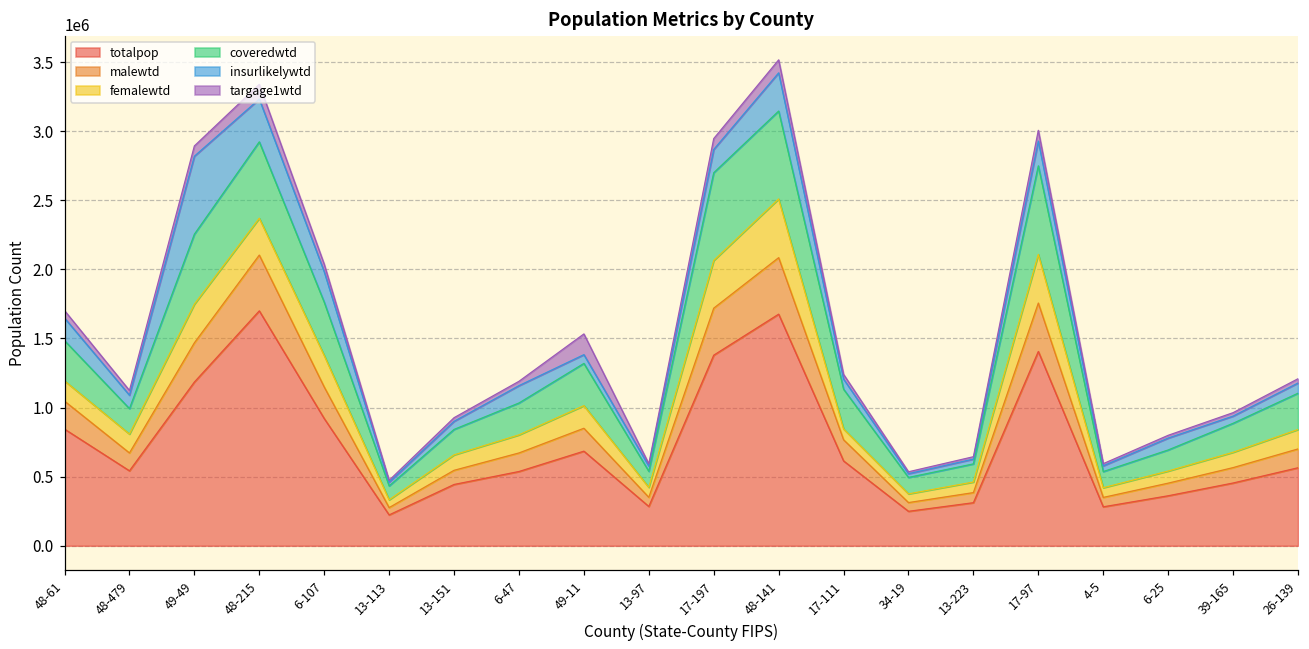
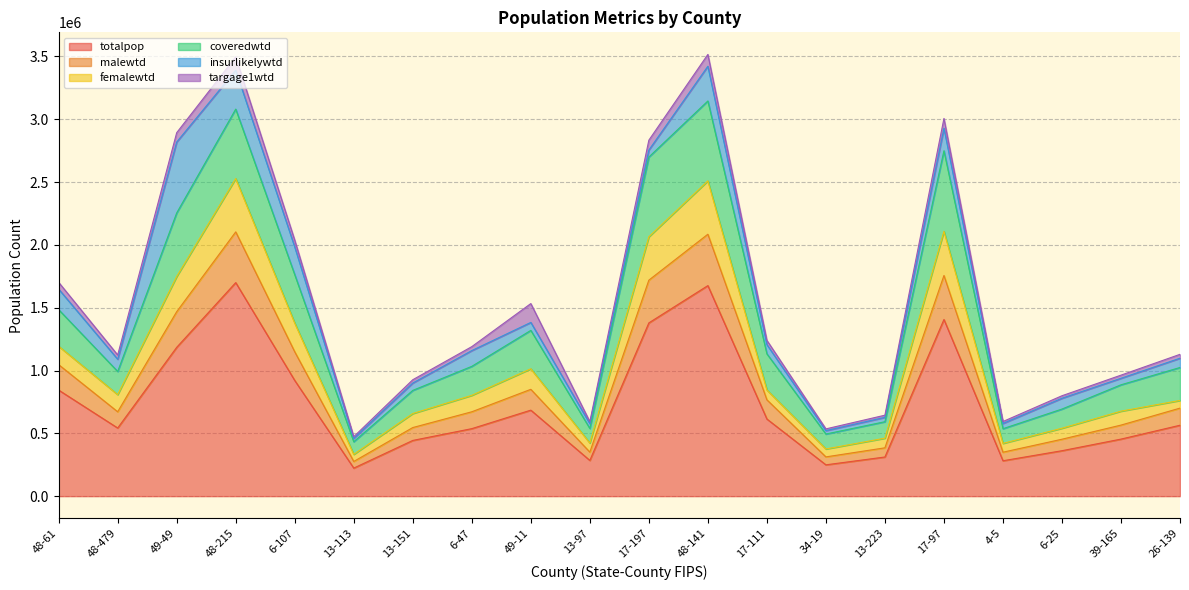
femalewtd, 48-215: 270000 -> 420000
insurlikelywtd, 17-197: 170000 -> 60000
femalewtd, 26-139: 140000 -> 60000
